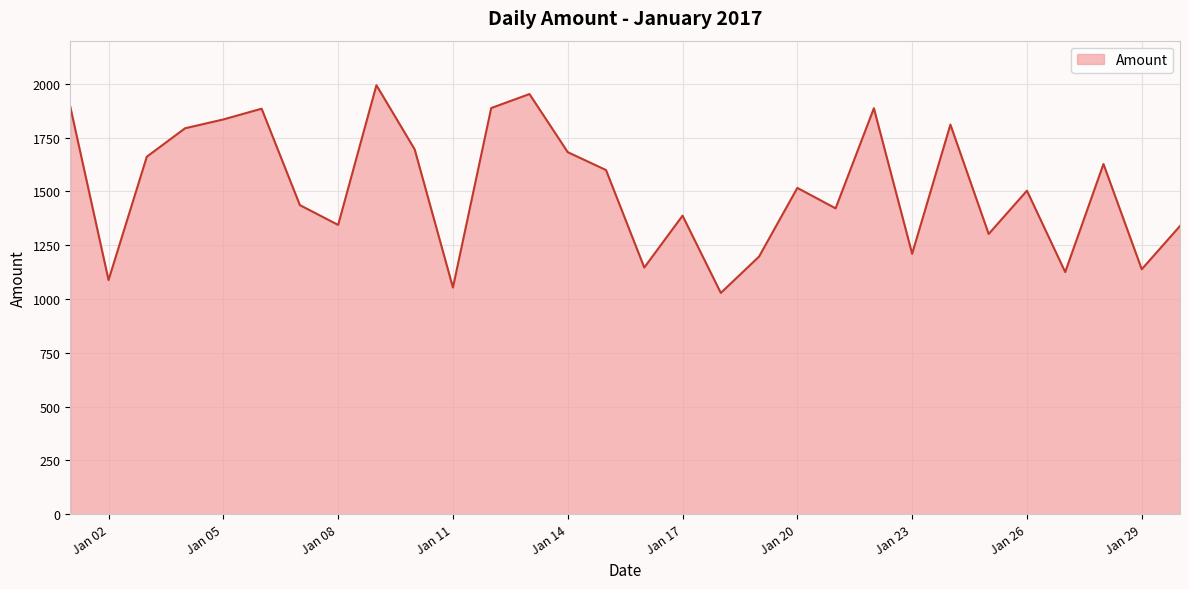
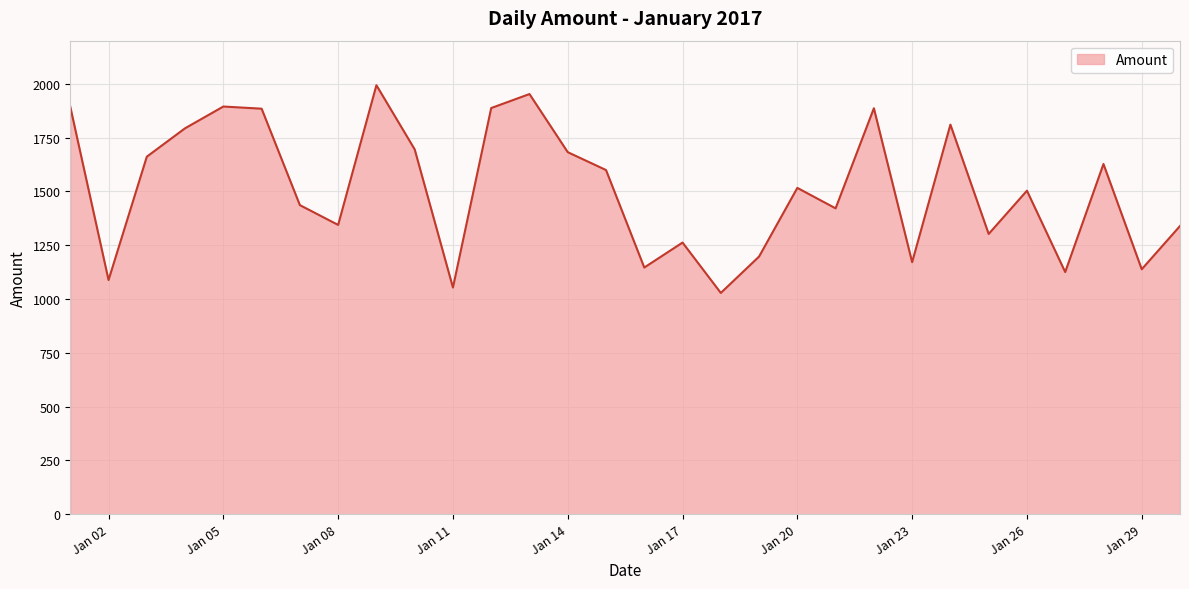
Jan 05: 1830 -> 1890
Jan 17: 1390 -> 1260
Jan 23: 1210 -> 1170
